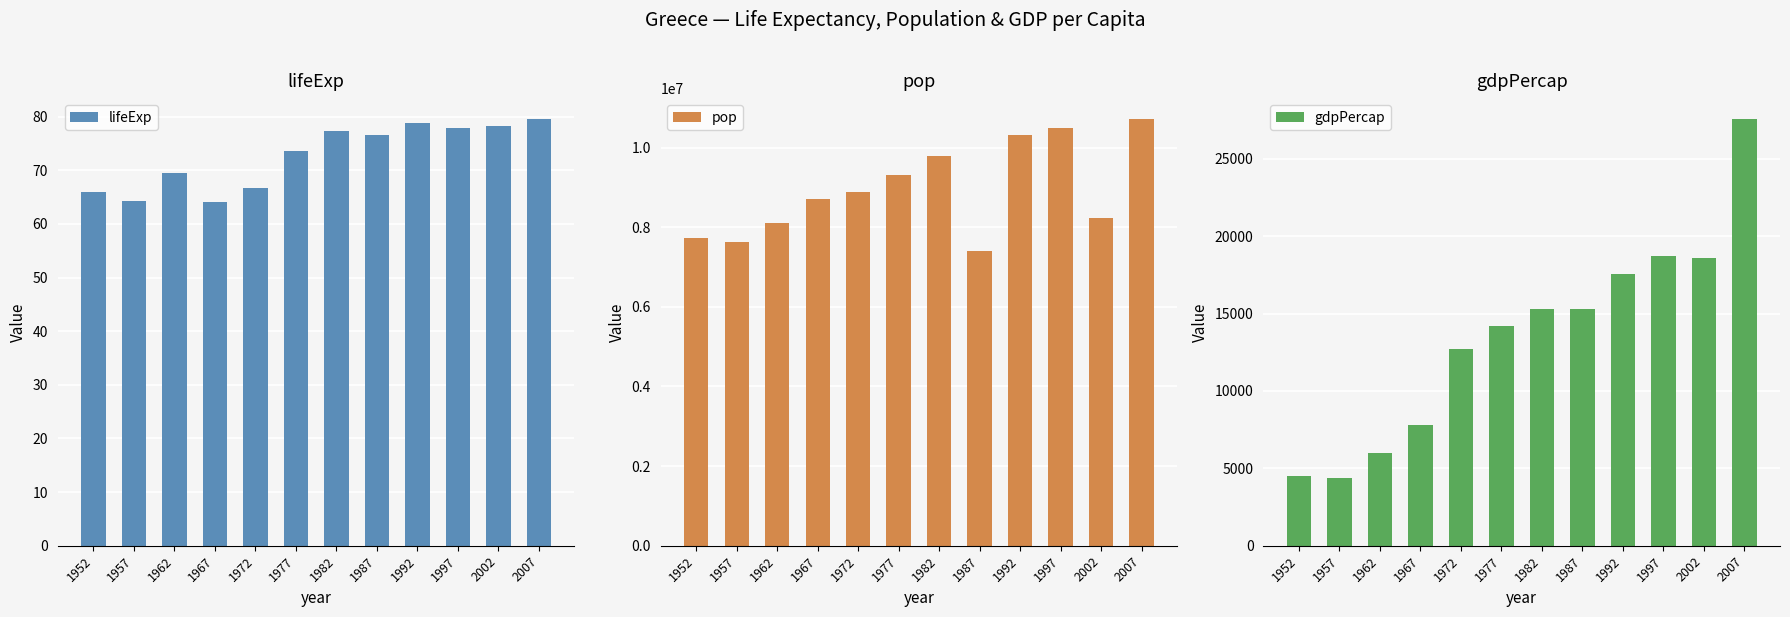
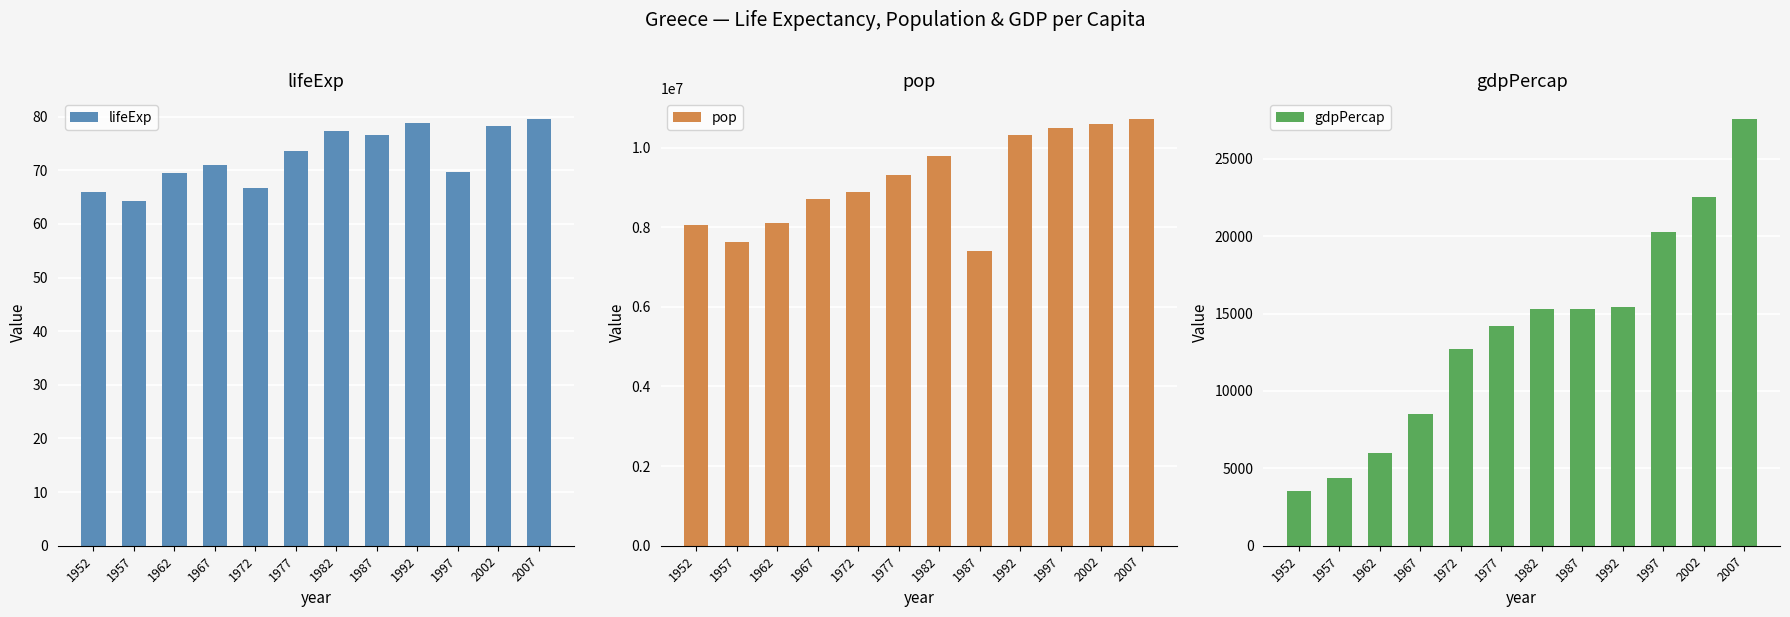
lifeExp, 1967: 64 -> 71
lifeExp, 1997: 78 -> 70
pop, 1952: 7700000 -> 8100000
pop, 2002: 8200000 -> 10600000
gdpPercap, 1952: 4500 -> 3500
gdpPercap, 1967: 7800 -> 8500
gdpPercap, 1992: 17500 -> 15400
gdpPercap, 1997: 18700 -> 20300
gdpPercap, 2002: 18600 -> 22500
